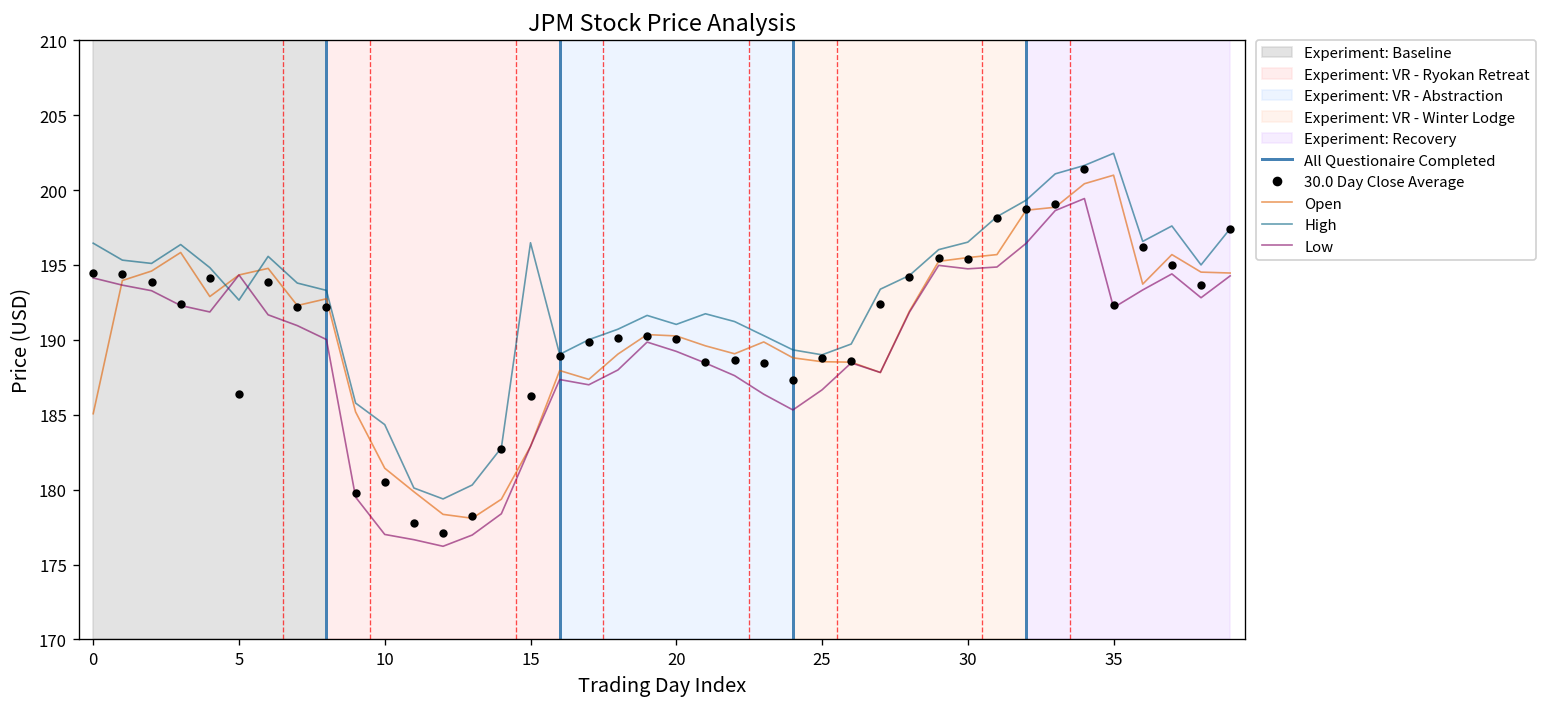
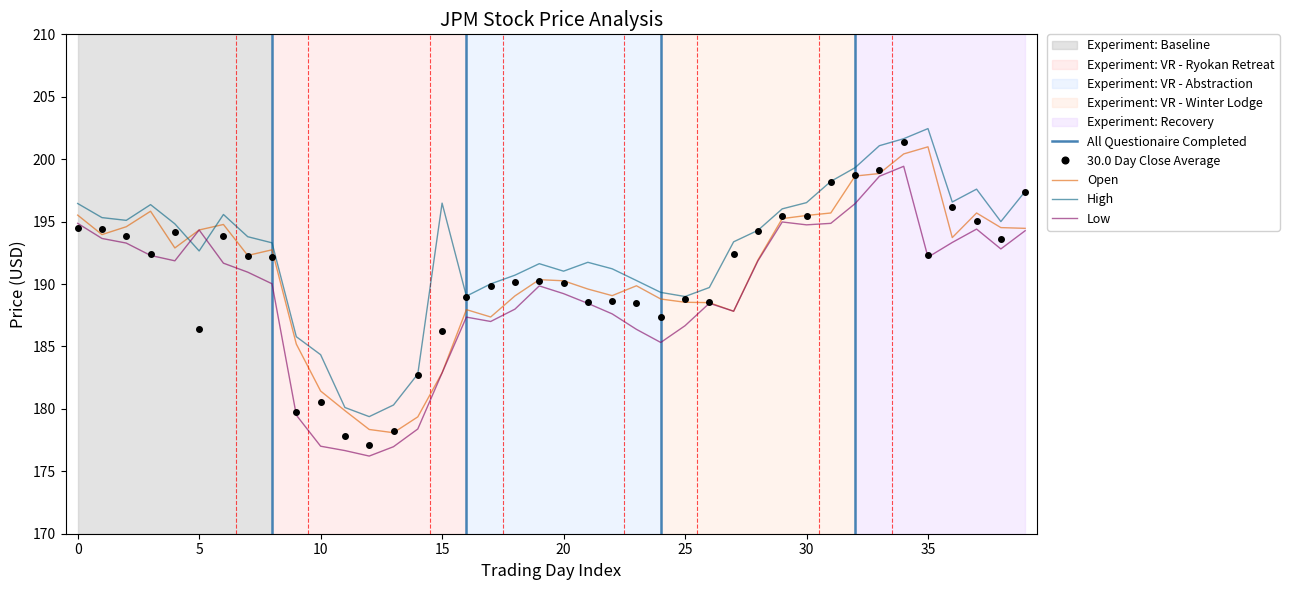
Open, 0: 185.1 -> 195.5
Low, 0: 194.1 -> 194.9
